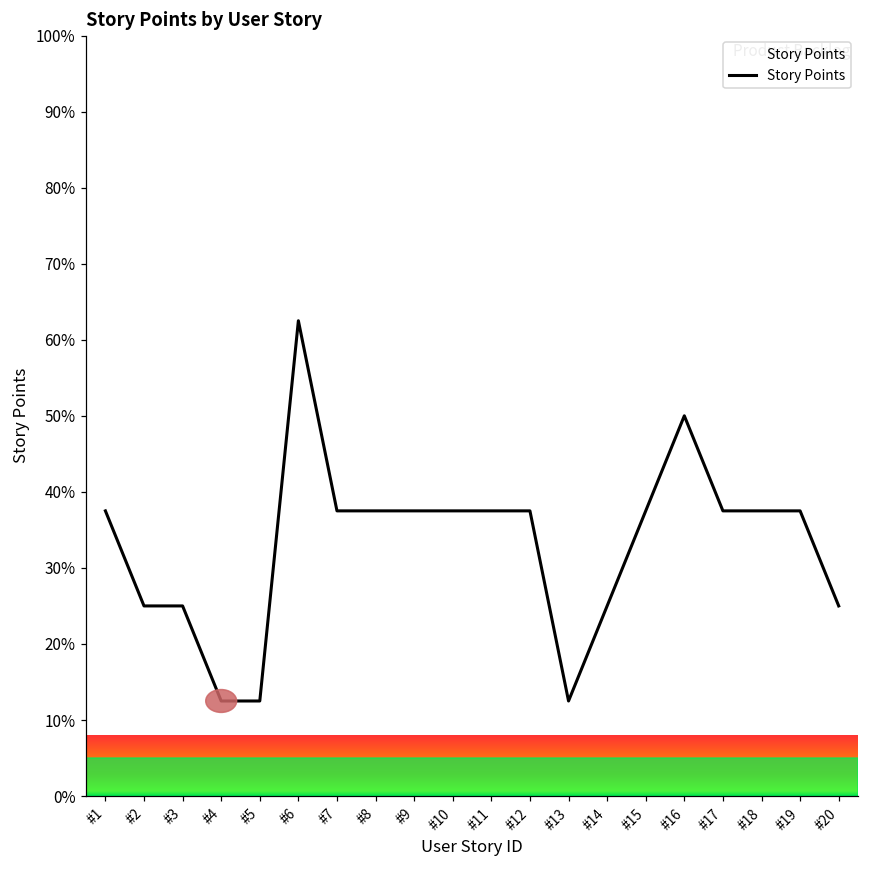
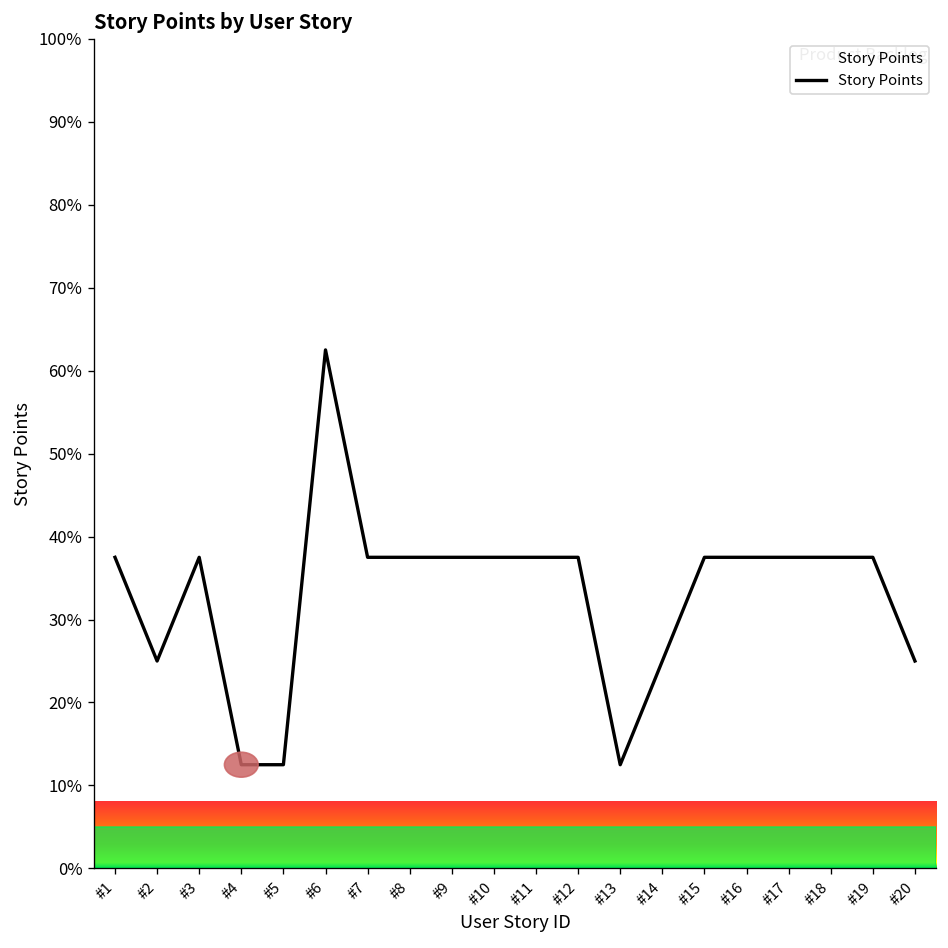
#3: 25% -> 38%
#16: 50% -> 38%
